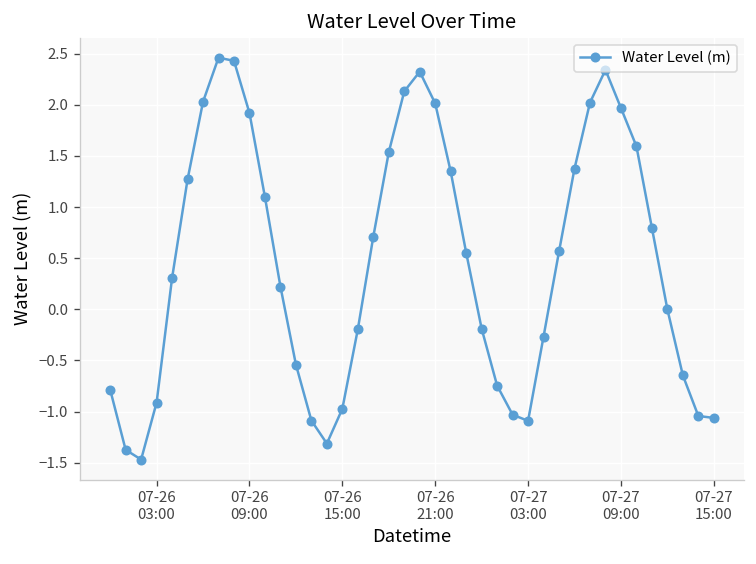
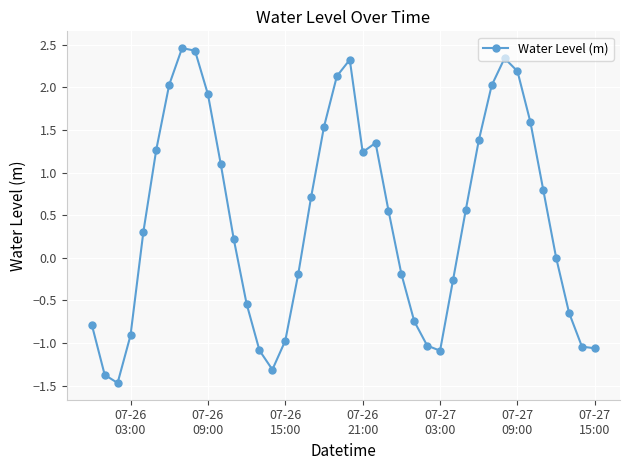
07-26 21:00: 2.0 -> 1.2
07-27 09:00: 2.0 -> 2.2
